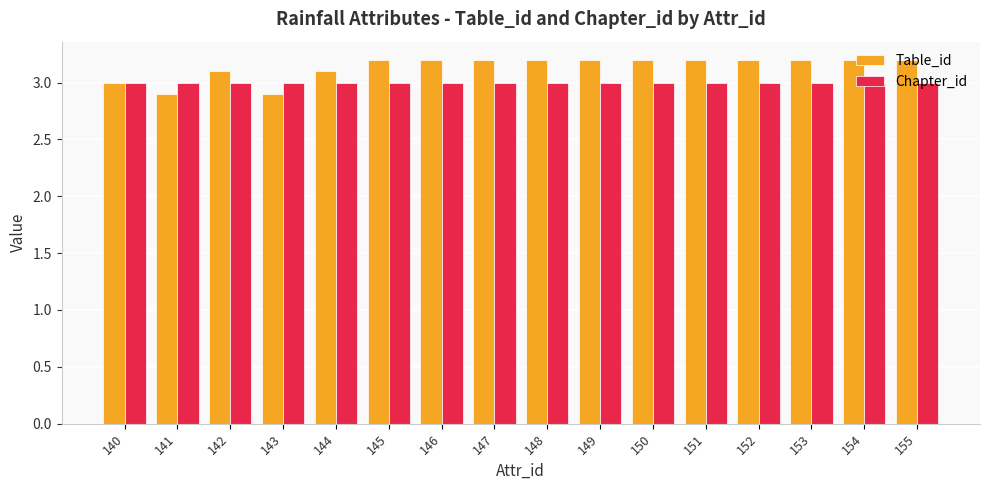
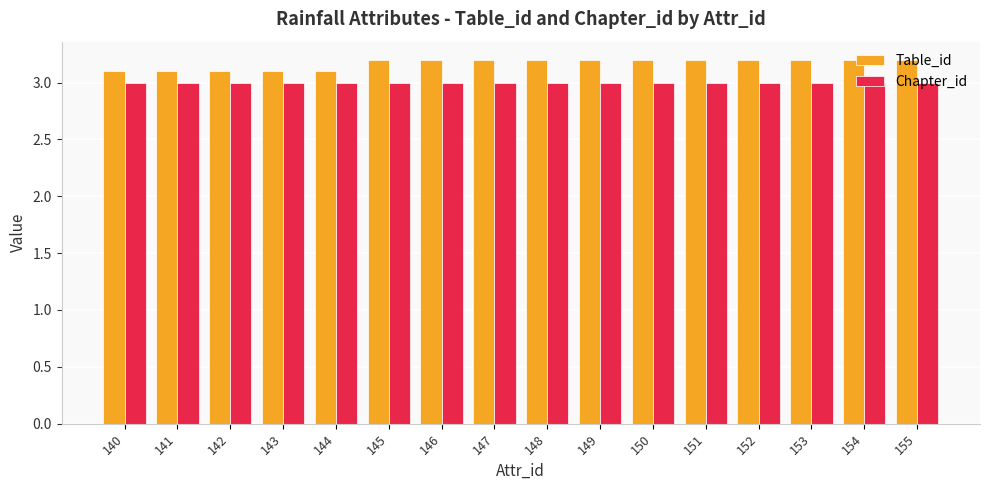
Table_id, 140: 3.0 -> 3.1
Table_id, 141: 2.9 -> 3.1
Table_id, 143: 2.9 -> 3.1
